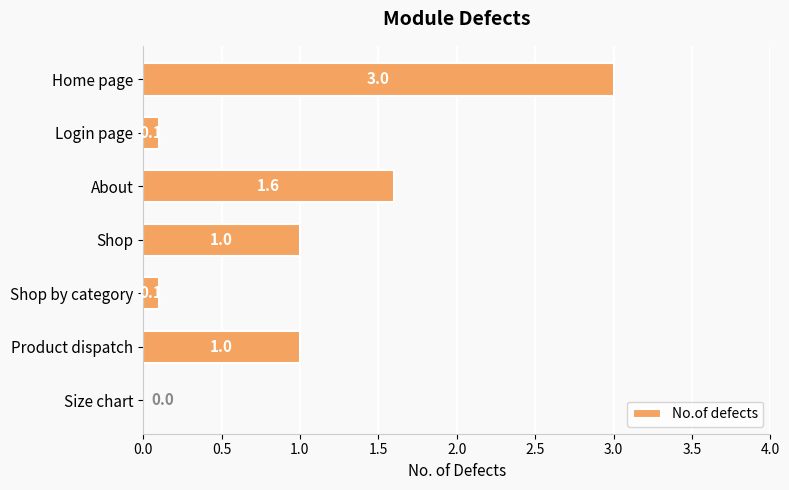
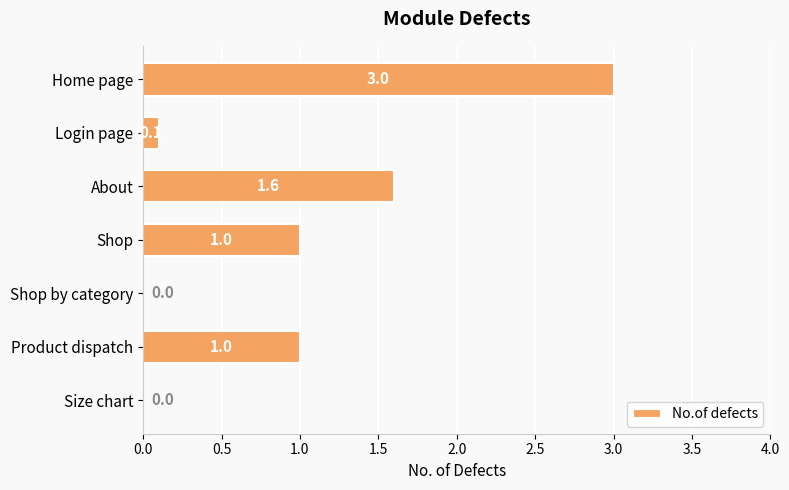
Shop by category: 0.1 -> 0.0
